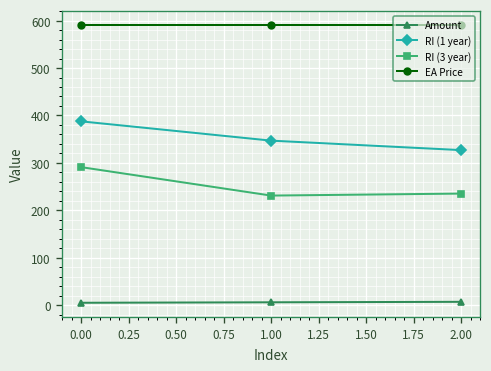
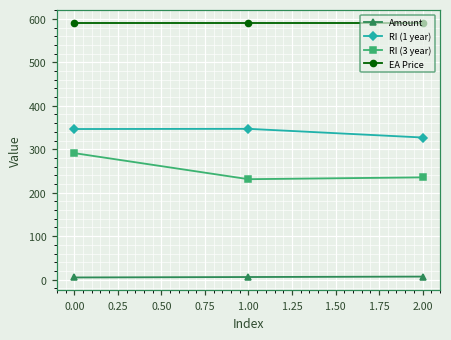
RI (1 year), 0.00: 390 -> 350
